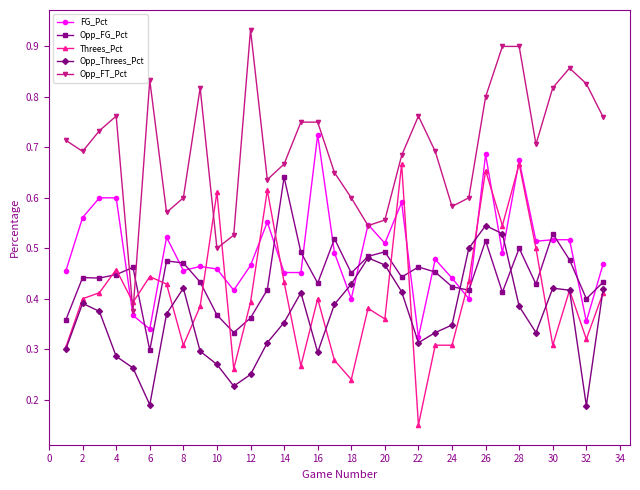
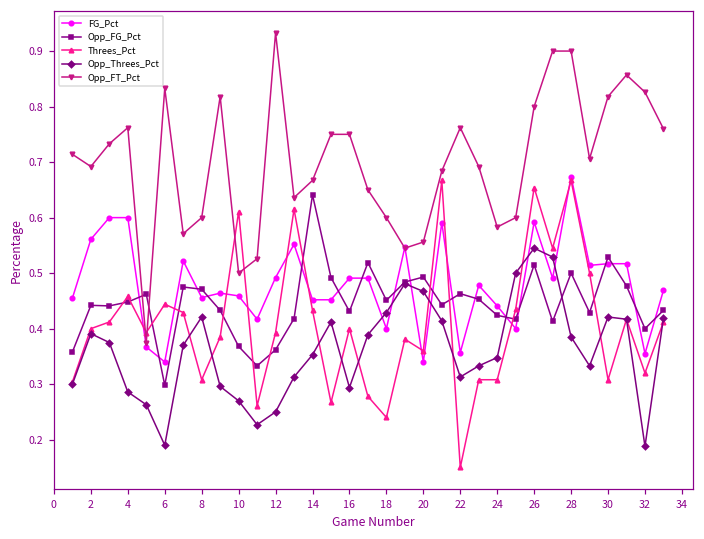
FG_Pct, 12: 0.47 -> 0.49
FG_Pct, 16: 0.73 -> 0.49
FG_Pct, 20: 0.51 -> 0.34
FG_Pct, 22: 0.32 -> 0.36
FG_Pct, 26: 0.69 -> 0.59
